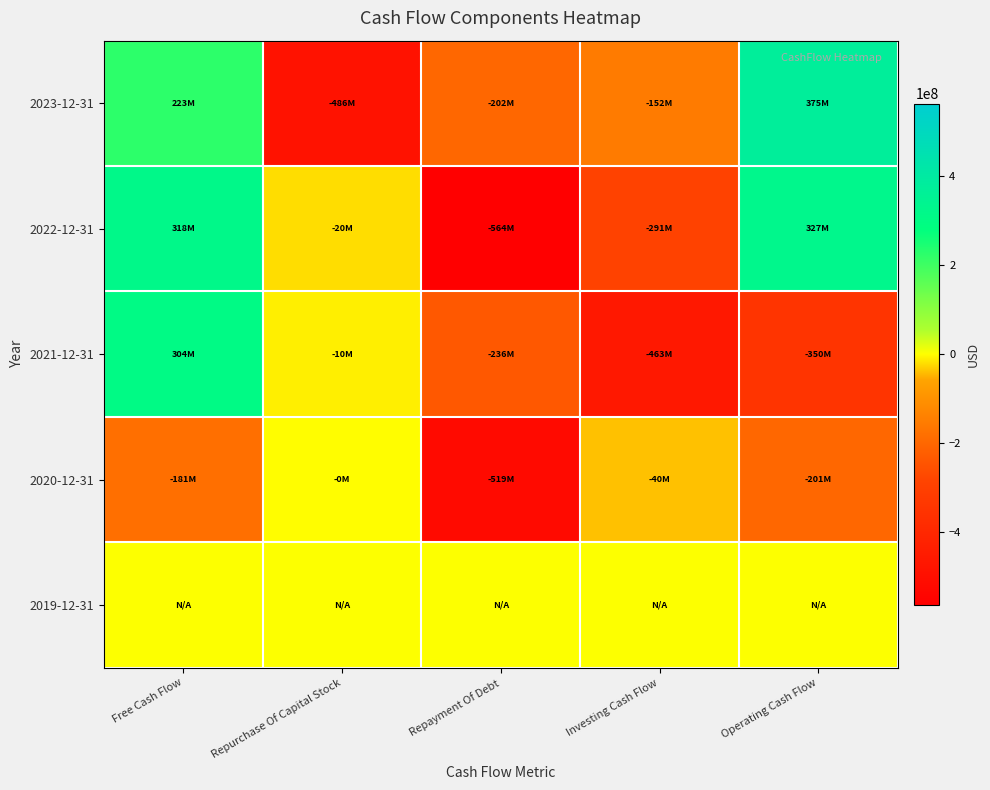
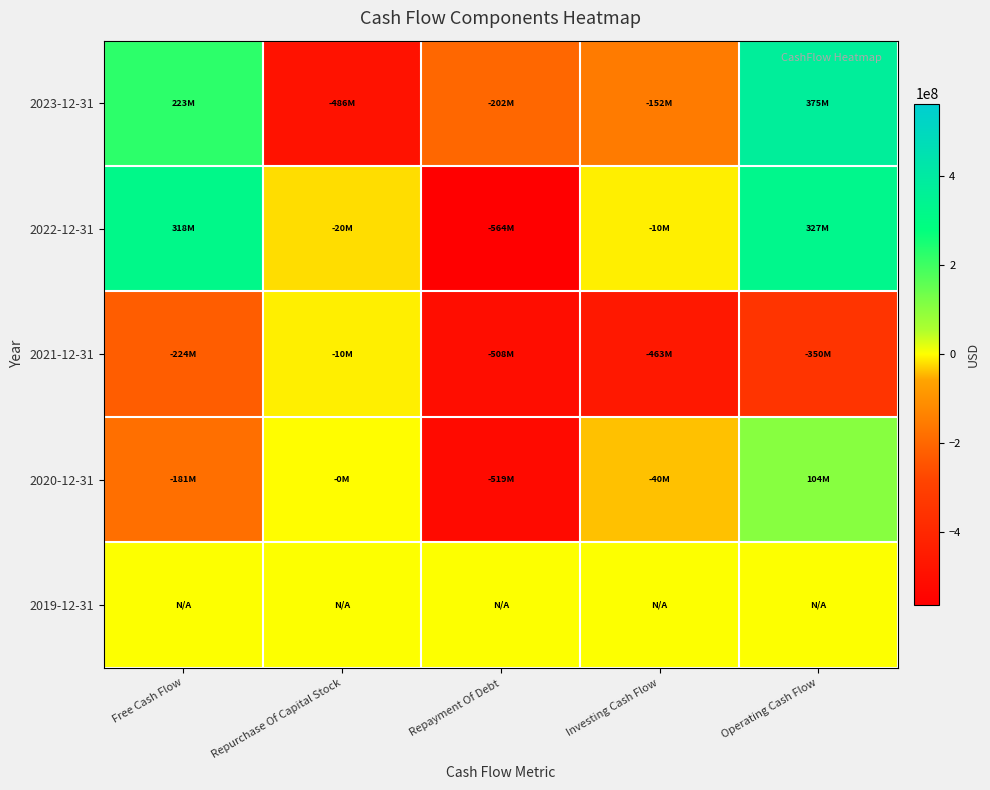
2022-12-31, Investing Cash Flow: -291M -> -10M
2021-12-31, Free Cash Flow: 304M -> -224M
2021-12-31, Repayment Of Debt: -236M -> -508M
2020-12-31, Operating Cash Flow: -201M -> 104M
